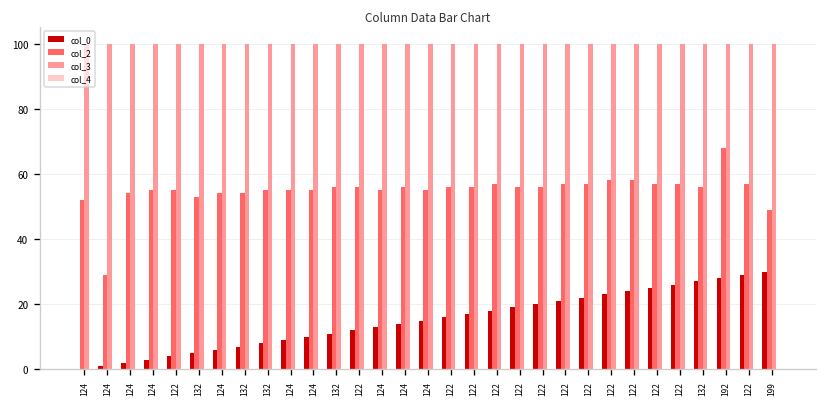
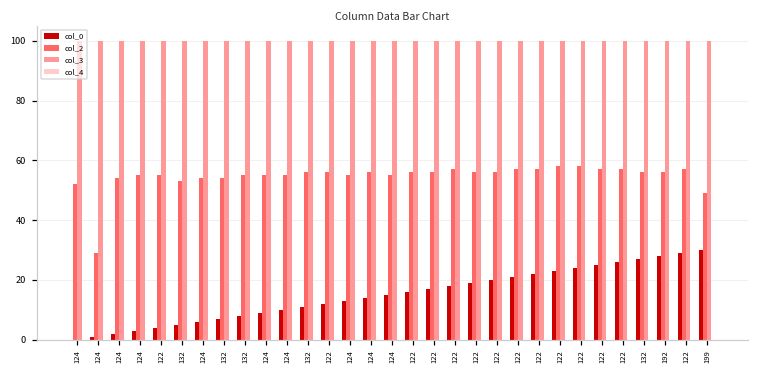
col_2, 192: 68 -> 56
